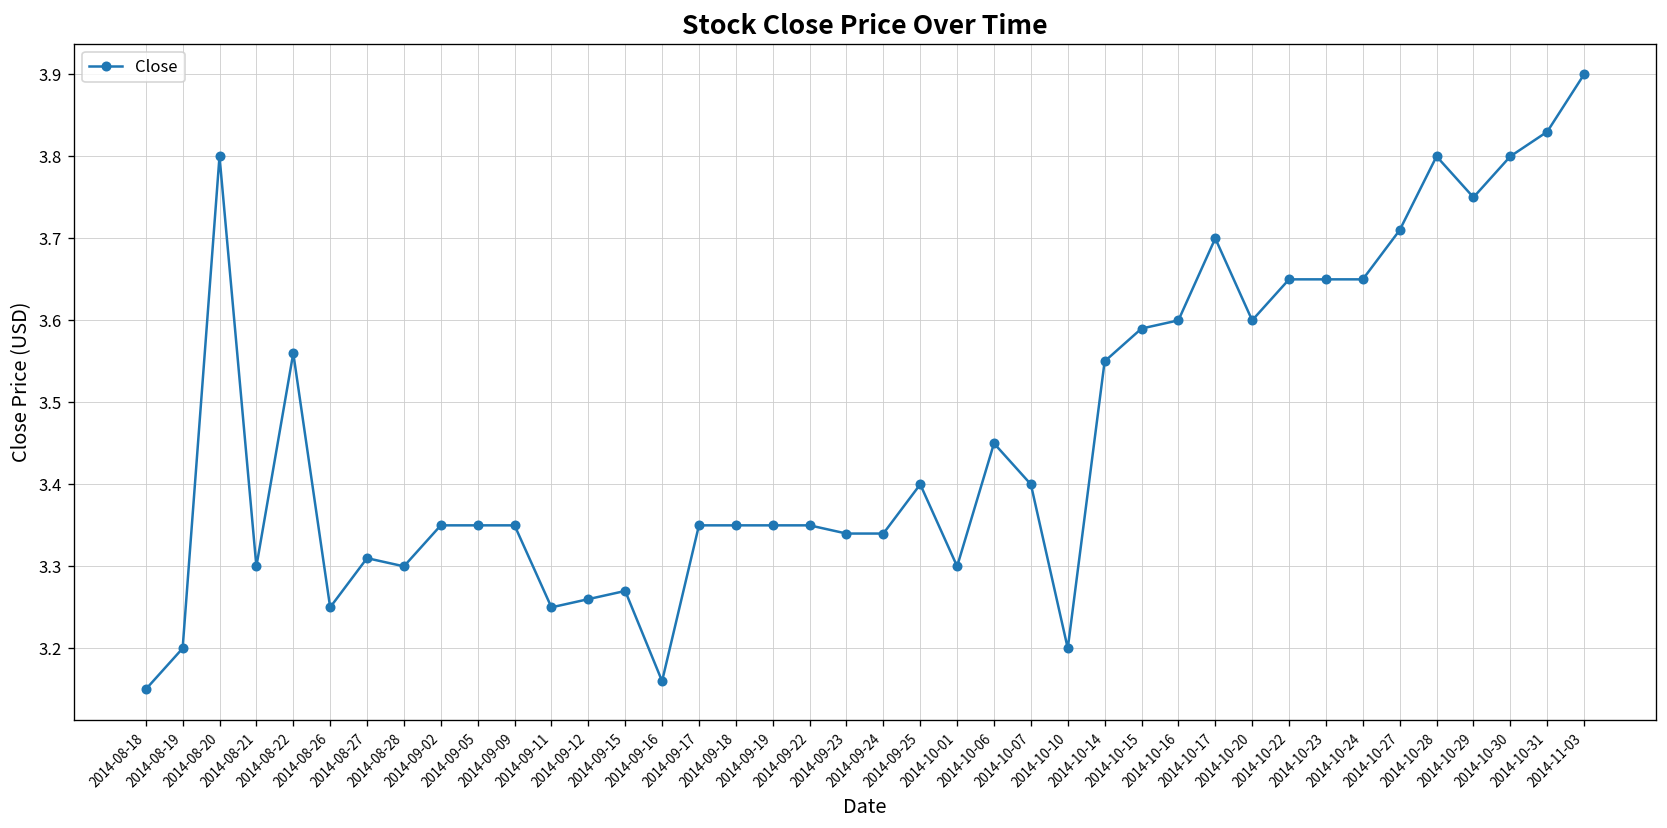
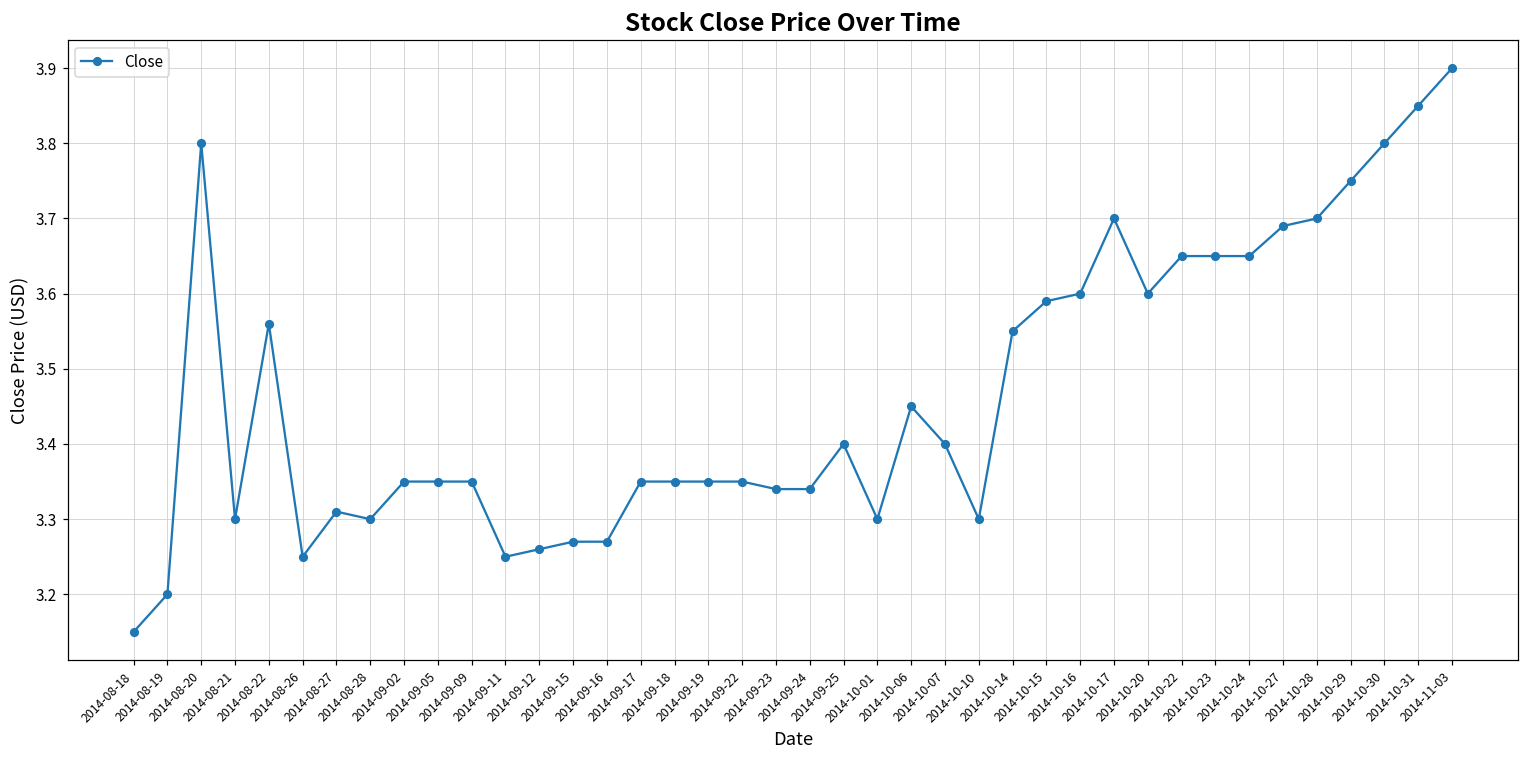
2014-09-16: 3.16 -> 3.27
2014-10-10: 3.2 -> 3.3
2014-10-27: 3.71 -> 3.69
2014-10-28: 3.8 -> 3.7
2014-10-31: 3.83 -> 3.85
